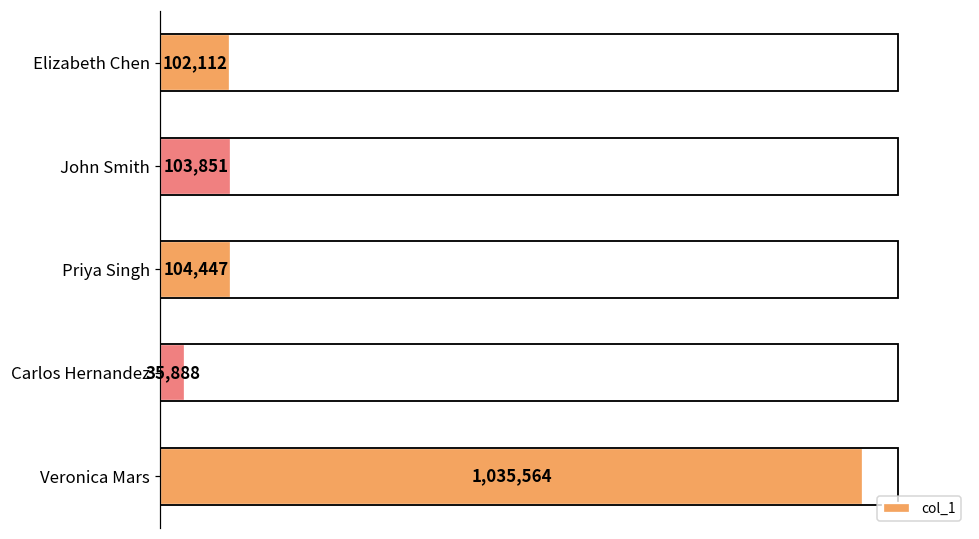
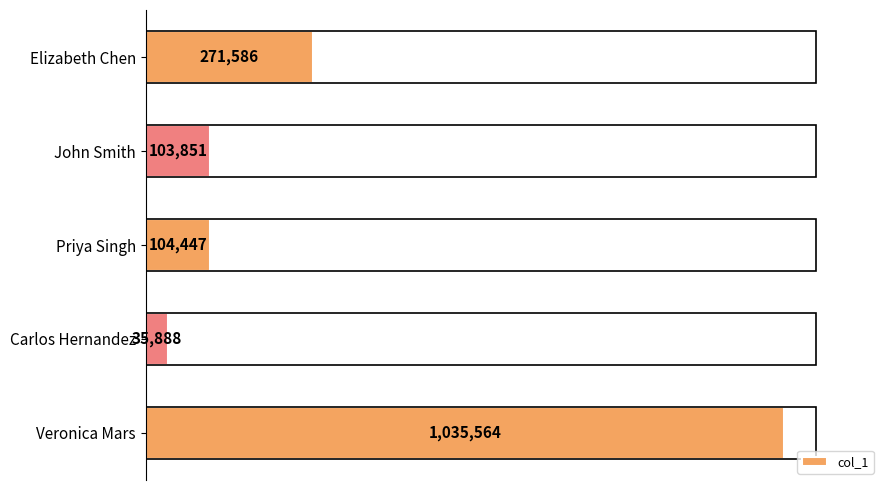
Elizabeth Chen: 102,112 -> 271,586
